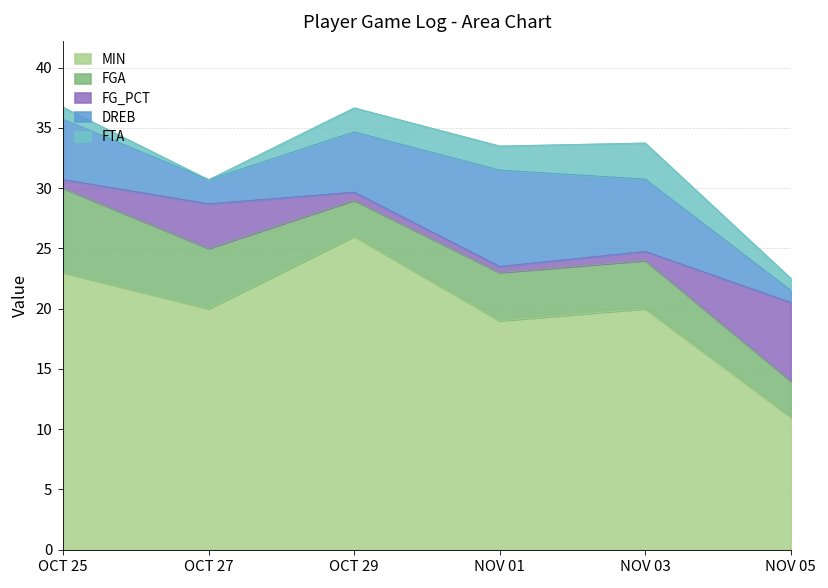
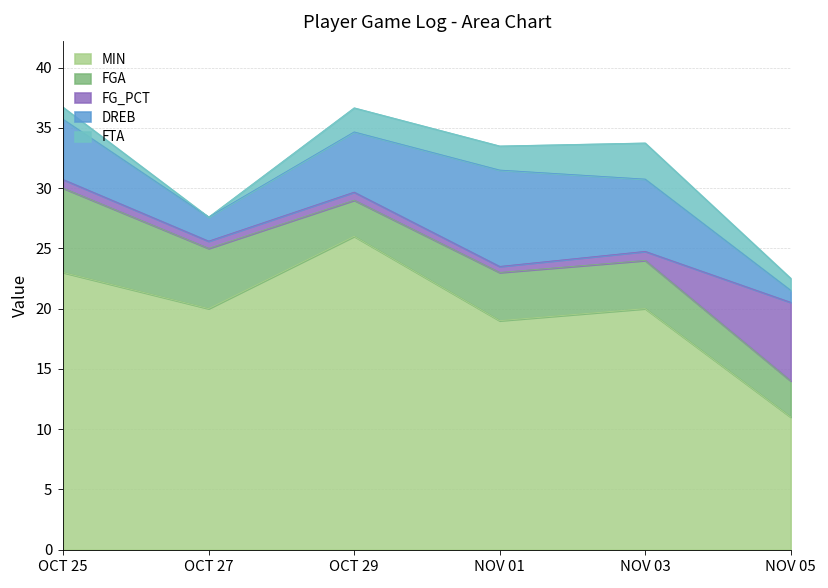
FG_PCT, OCT 27: 3.7 -> 0.6
